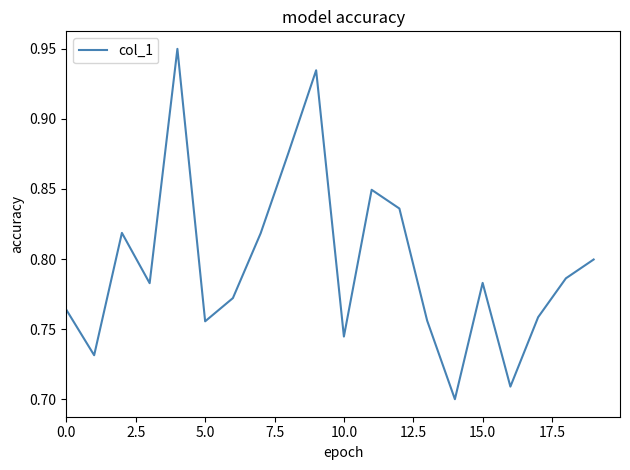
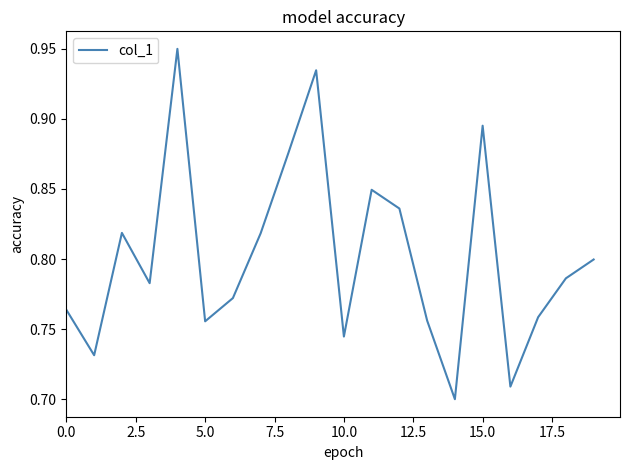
15.0: 0.783 -> 0.895
